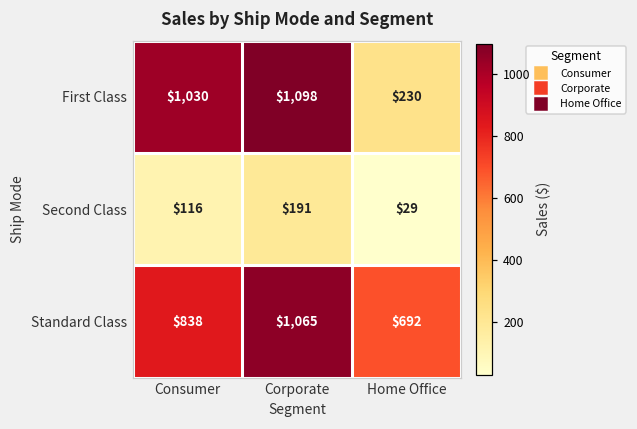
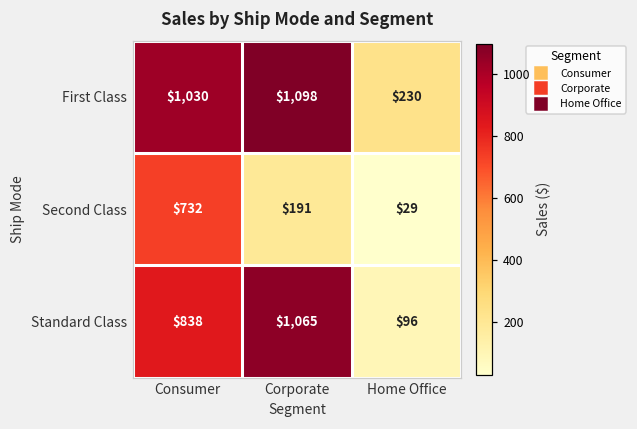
Second Class, Consumer: $116 -> $732
Standard Class, Home Office: $692 -> $96
